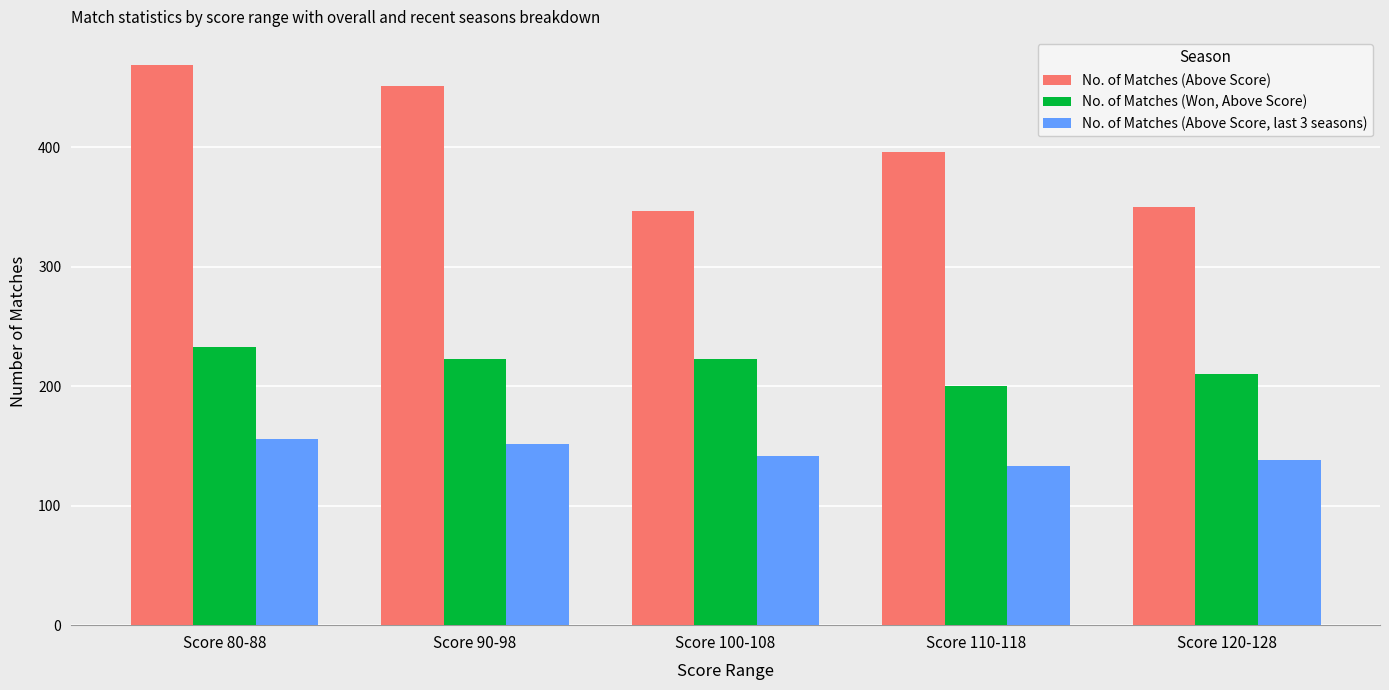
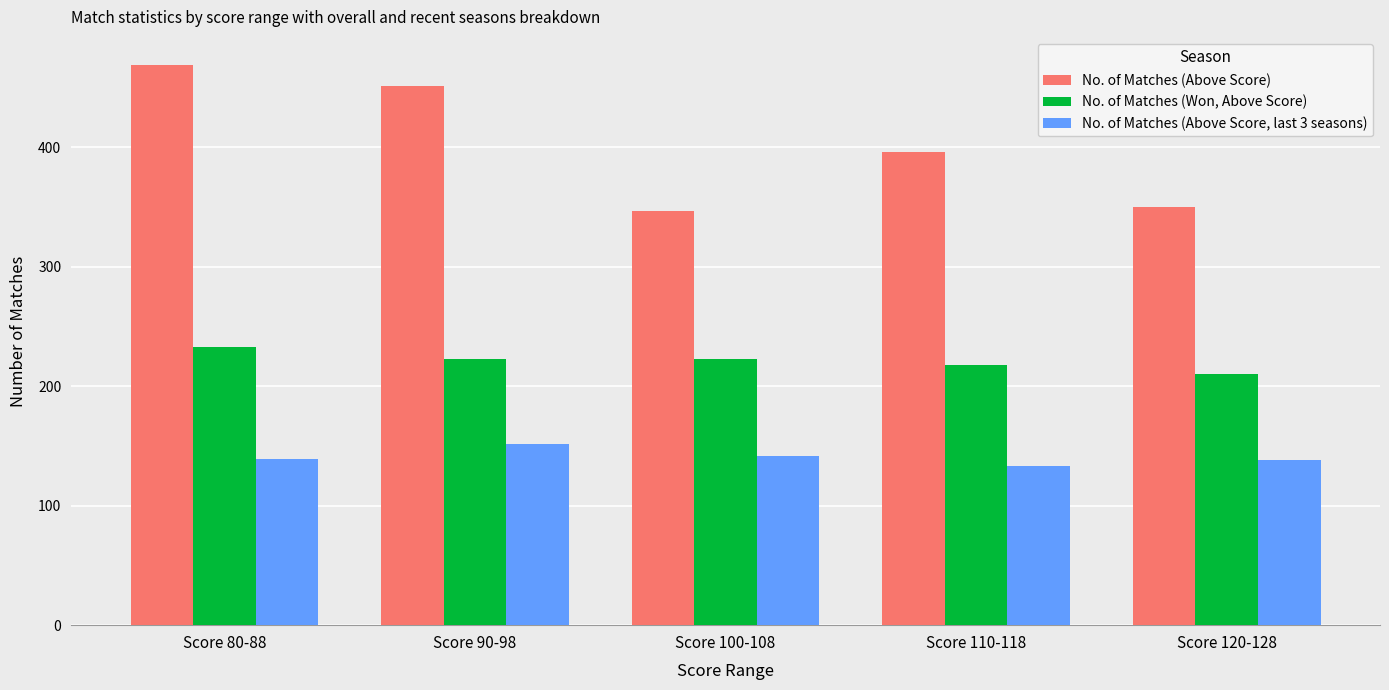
No. of Matches (Above Score, last 3 seasons), Score 80-88: 156 -> 139
No. of Matches (Won, Above Score), Score 110-118: 200 -> 218
